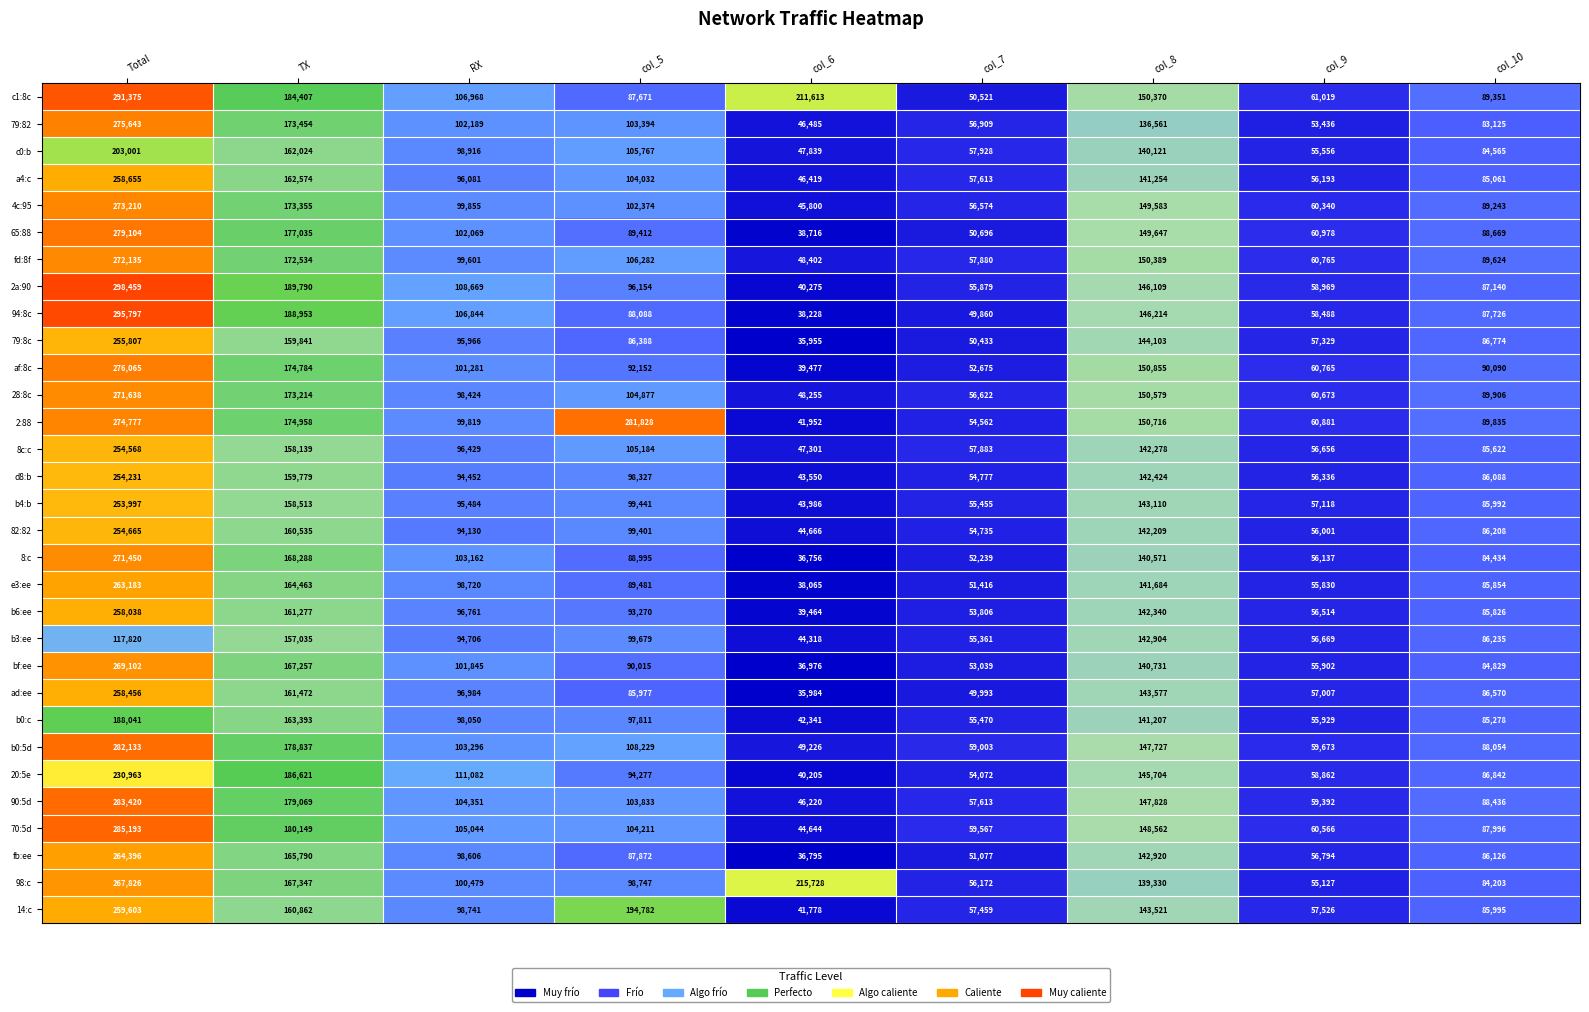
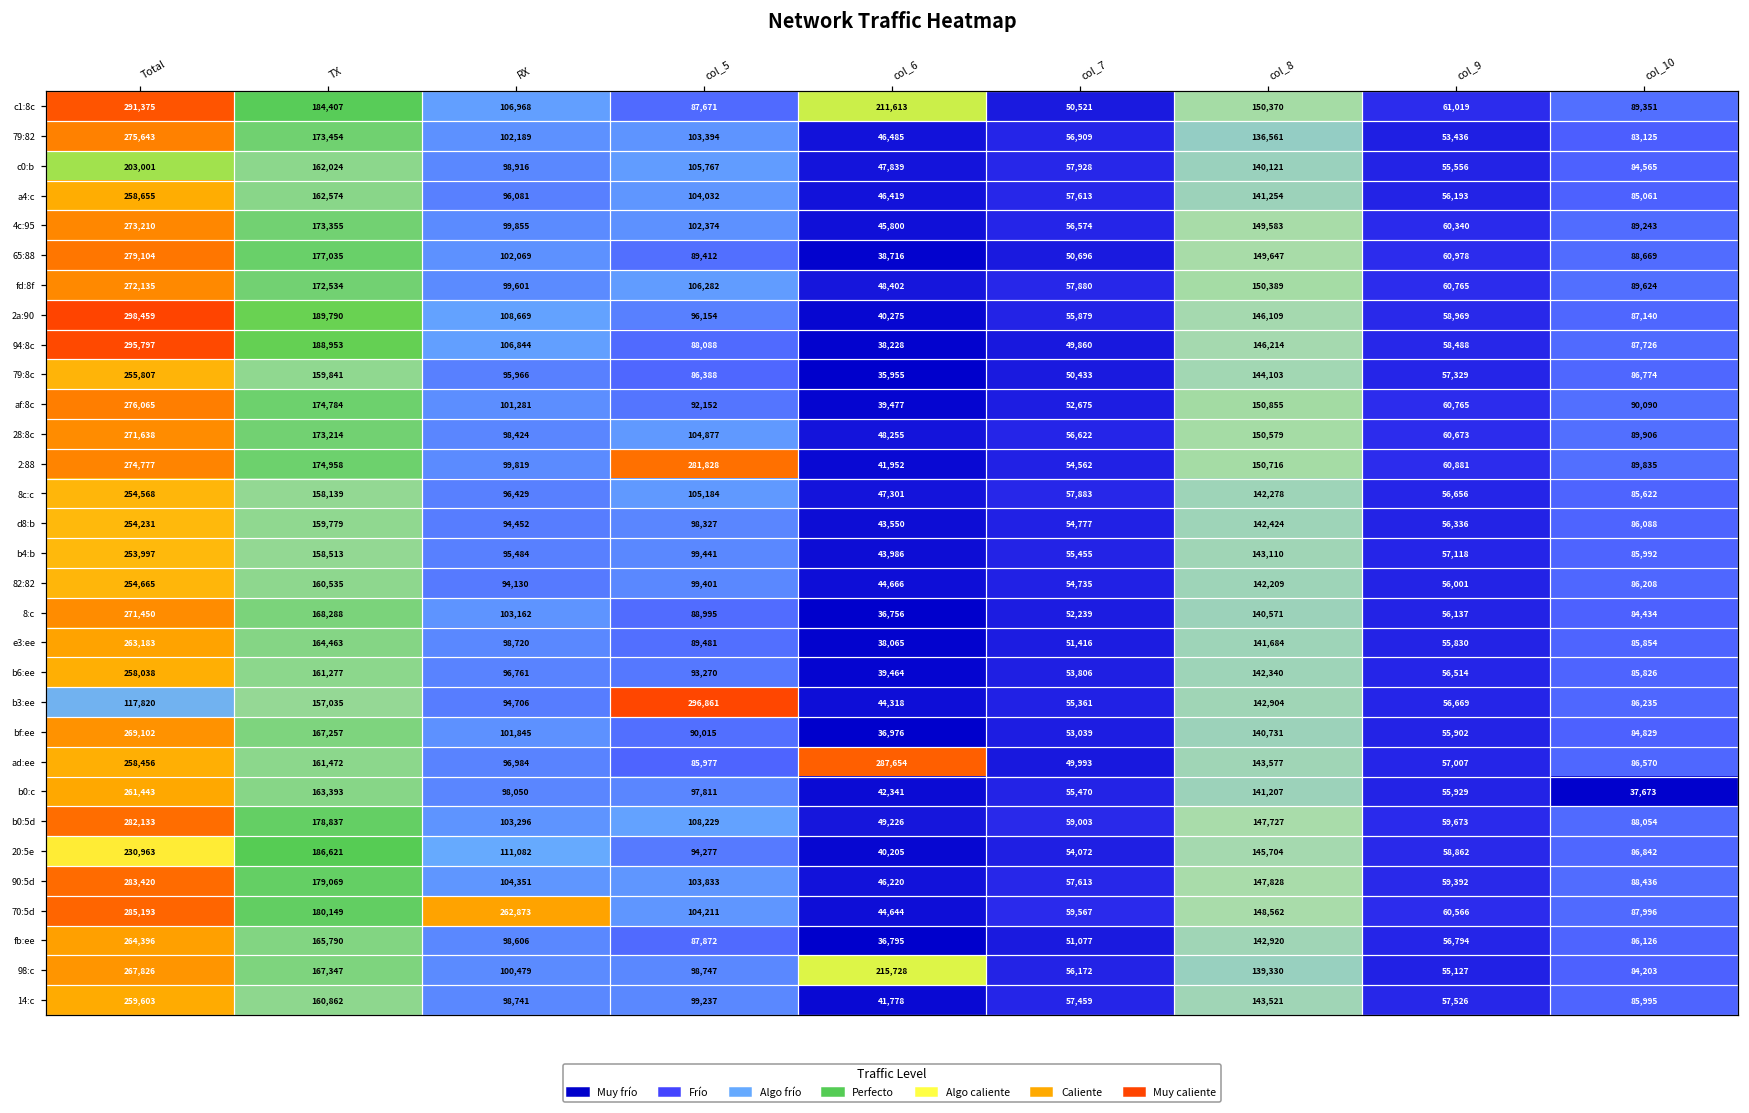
b3:ee, col_5: 99,679 -> 296,861
ad:ee, col_6: 35,984 -> 287,654
b0:c, Total: 188,041 -> 261,443
b0:c, col_10: 85,278 -> 37,673
70:5d, RX: 105,044 -> 262,873
14:c, col_5: 194,782 -> 99,237
